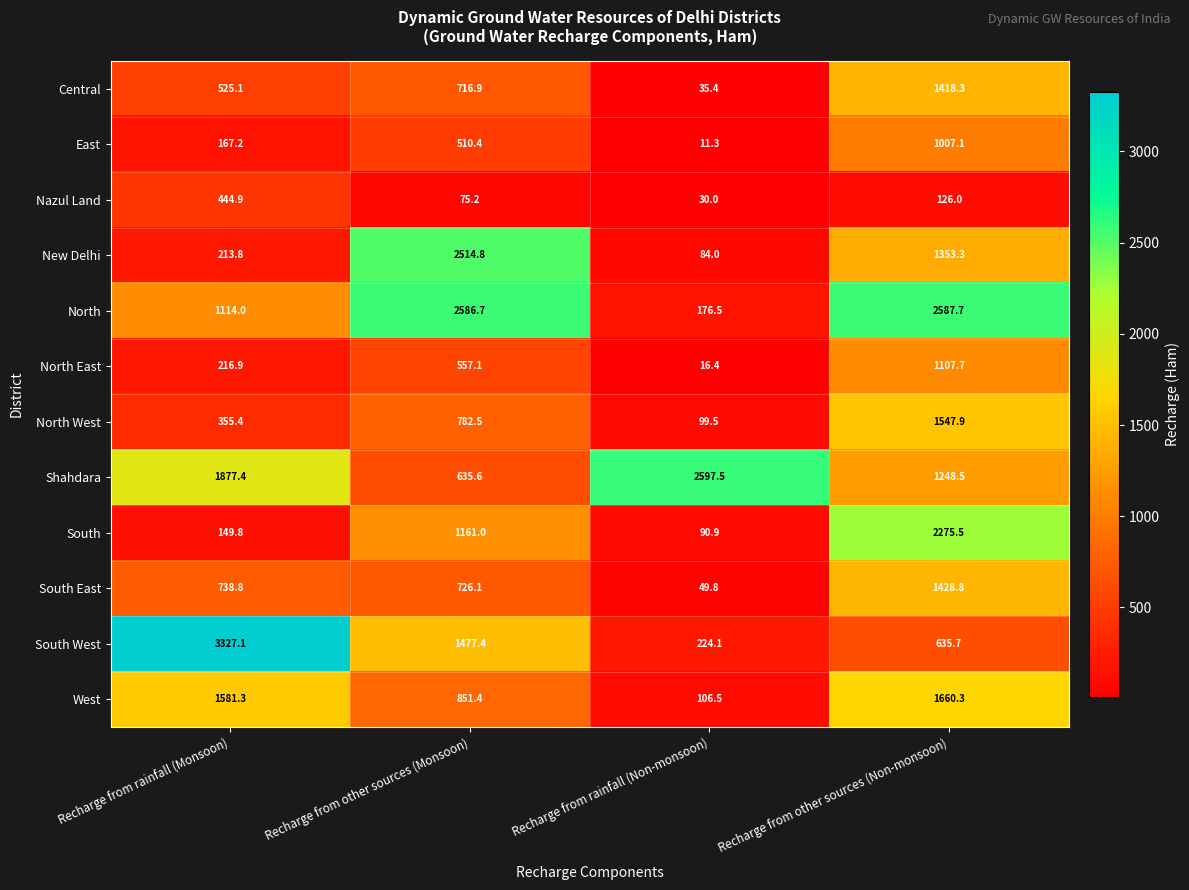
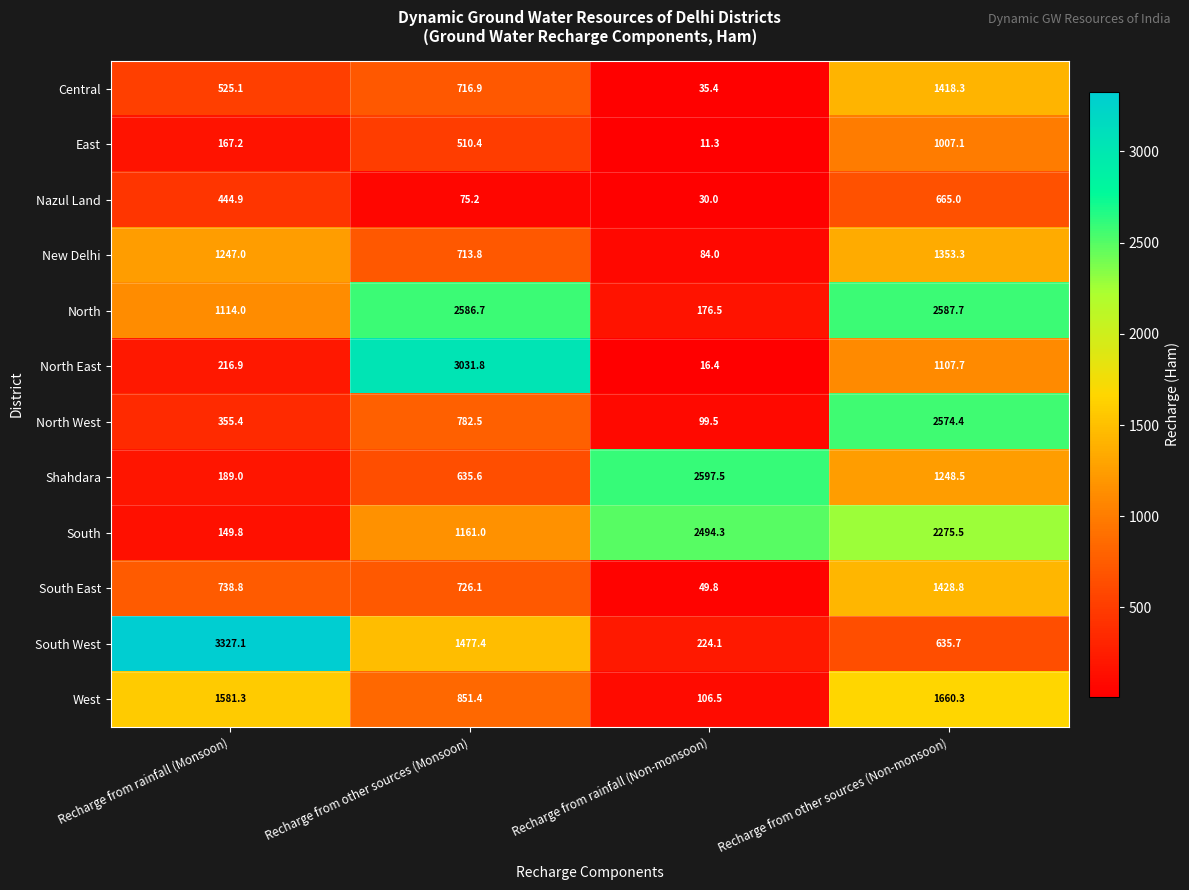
Nazul Land, Recharge from other sources (Non-monsoon): 126.0 -> 665.0
New Delhi, Recharge from rainfall (Monsoon): 213.8 -> 1247.0
New Delhi, Recharge from other sources (Monsoon): 2514.8 -> 713.8
North East, Recharge from other sources (Monsoon): 557.1 -> 3031.8
North West, Recharge from other sources (Non-monsoon): 1547.9 -> 2574.4
Shahdara, Recharge from rainfall (Monsoon): 1877.4 -> 189.0
South, Recharge from rainfall (Non-monsoon): 90.9 -> 2494.3
